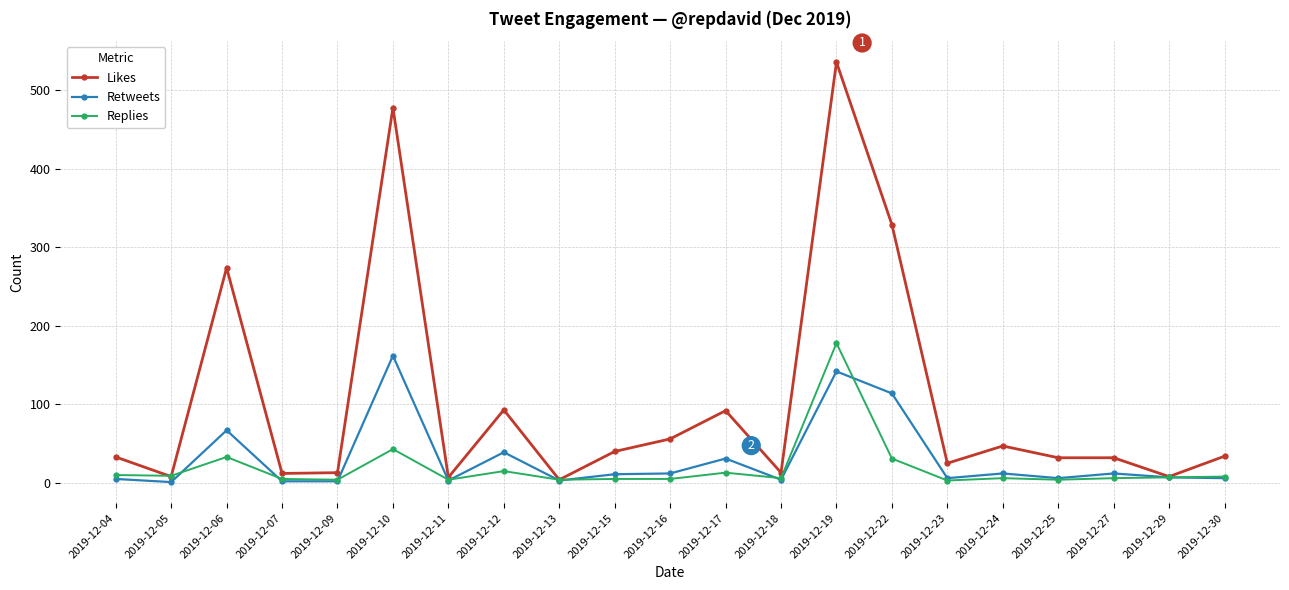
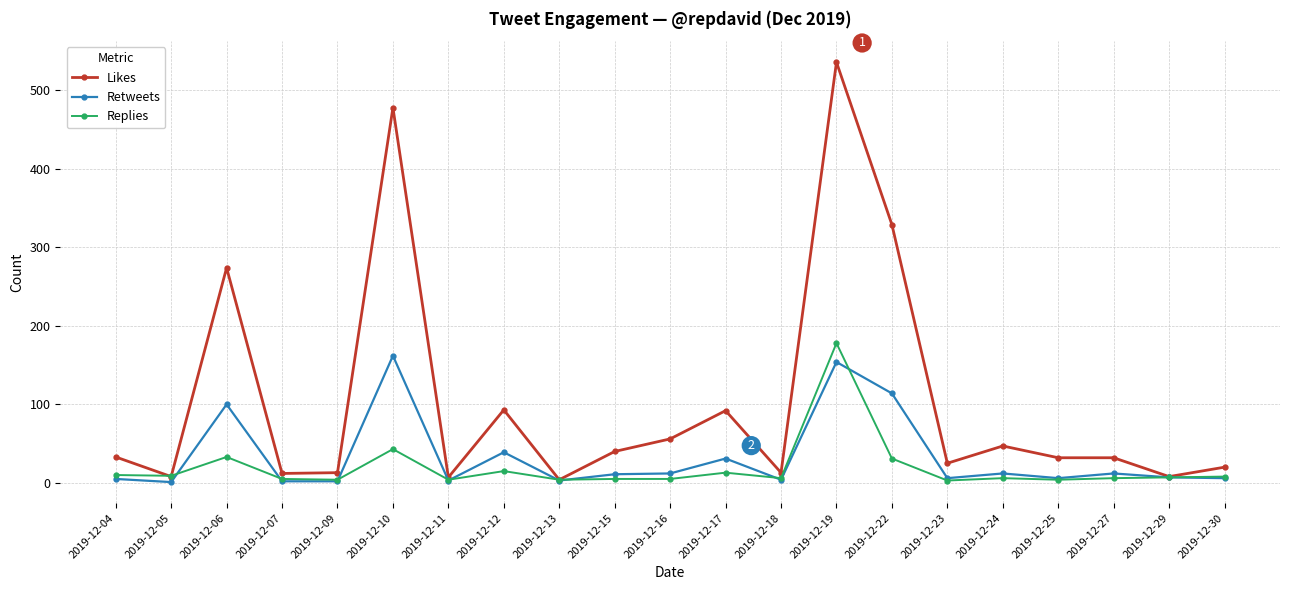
Retweets, 2019-12-06: 70 -> 100
Retweets, 2019-12-19: 140 -> 150
Likes, 2019-12-30: 30 -> 20
